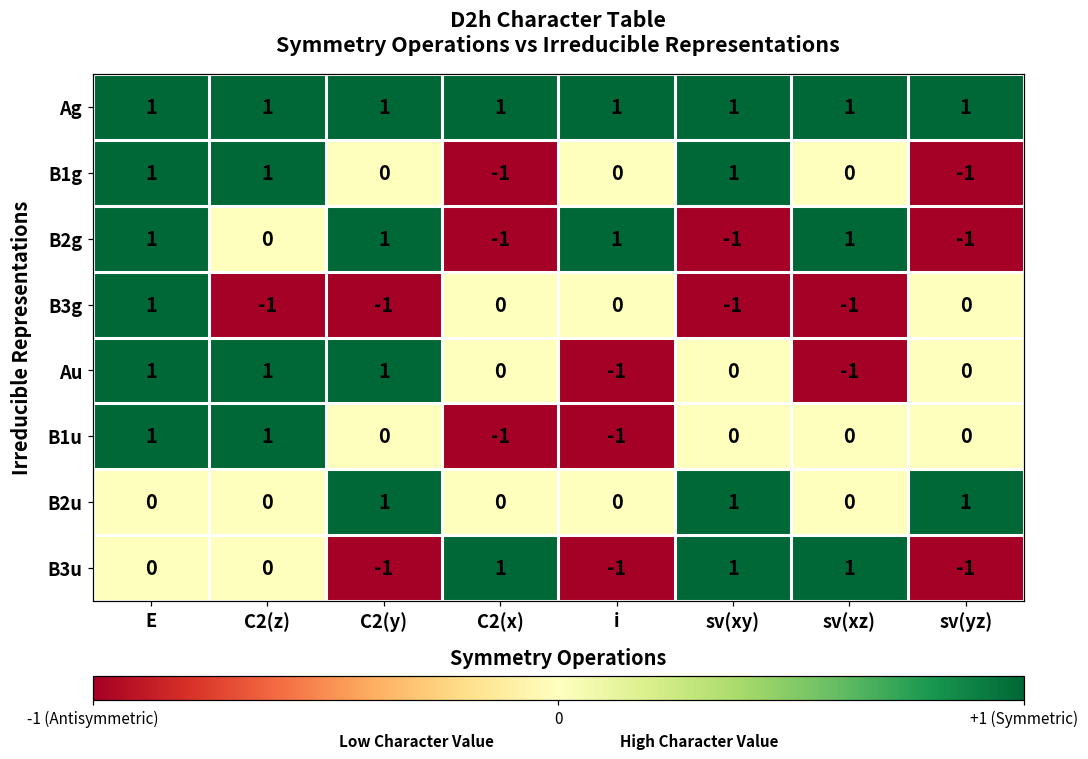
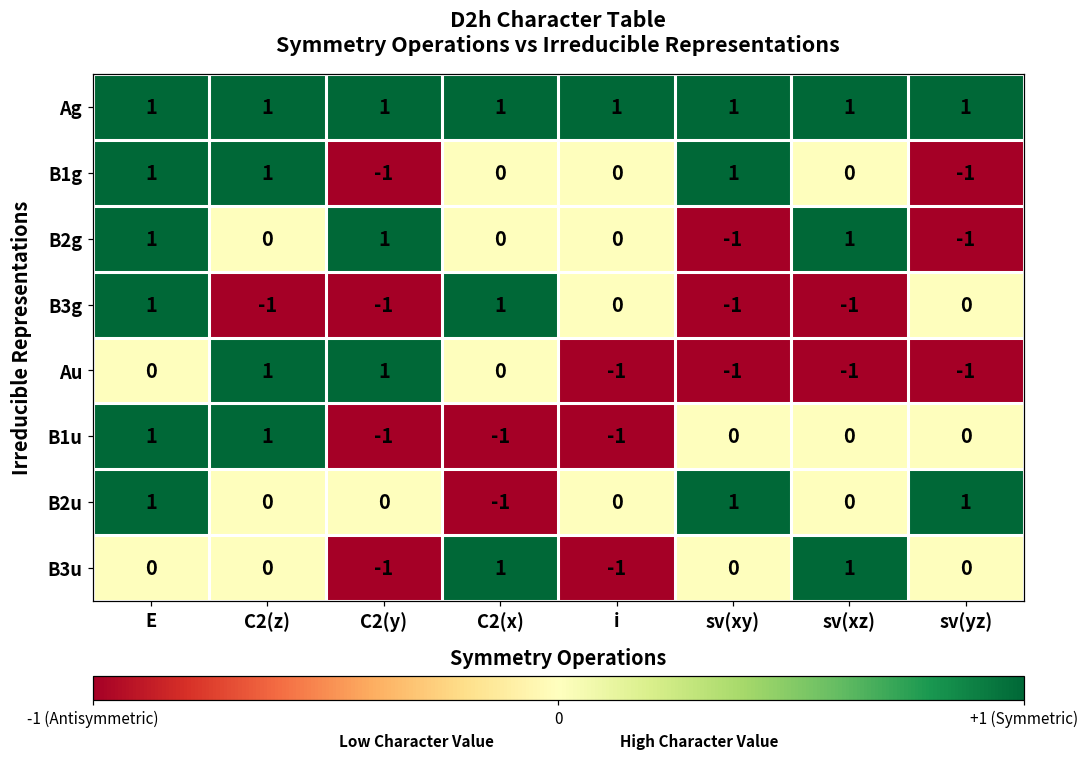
B1g, C2(y): 0 -> -1
B1g, C2(x): -1 -> 0
B2g, C2(x): -1 -> 0
B2g, i: 1 -> 0
B3g, C2(x): 0 -> 1
Au, E: 1 -> 0
Au, sv(xy): 0 -> -1
Au, sv(yz): 0 -> -1
B1u, C2(y): 0 -> -1
B2u, E: 0 -> 1
B2u, C2(y): 1 -> 0
B2u, C2(x): 0 -> -1
B3u, sv(xy): 1 -> 0
B3u, sv(yz): -1 -> 0
